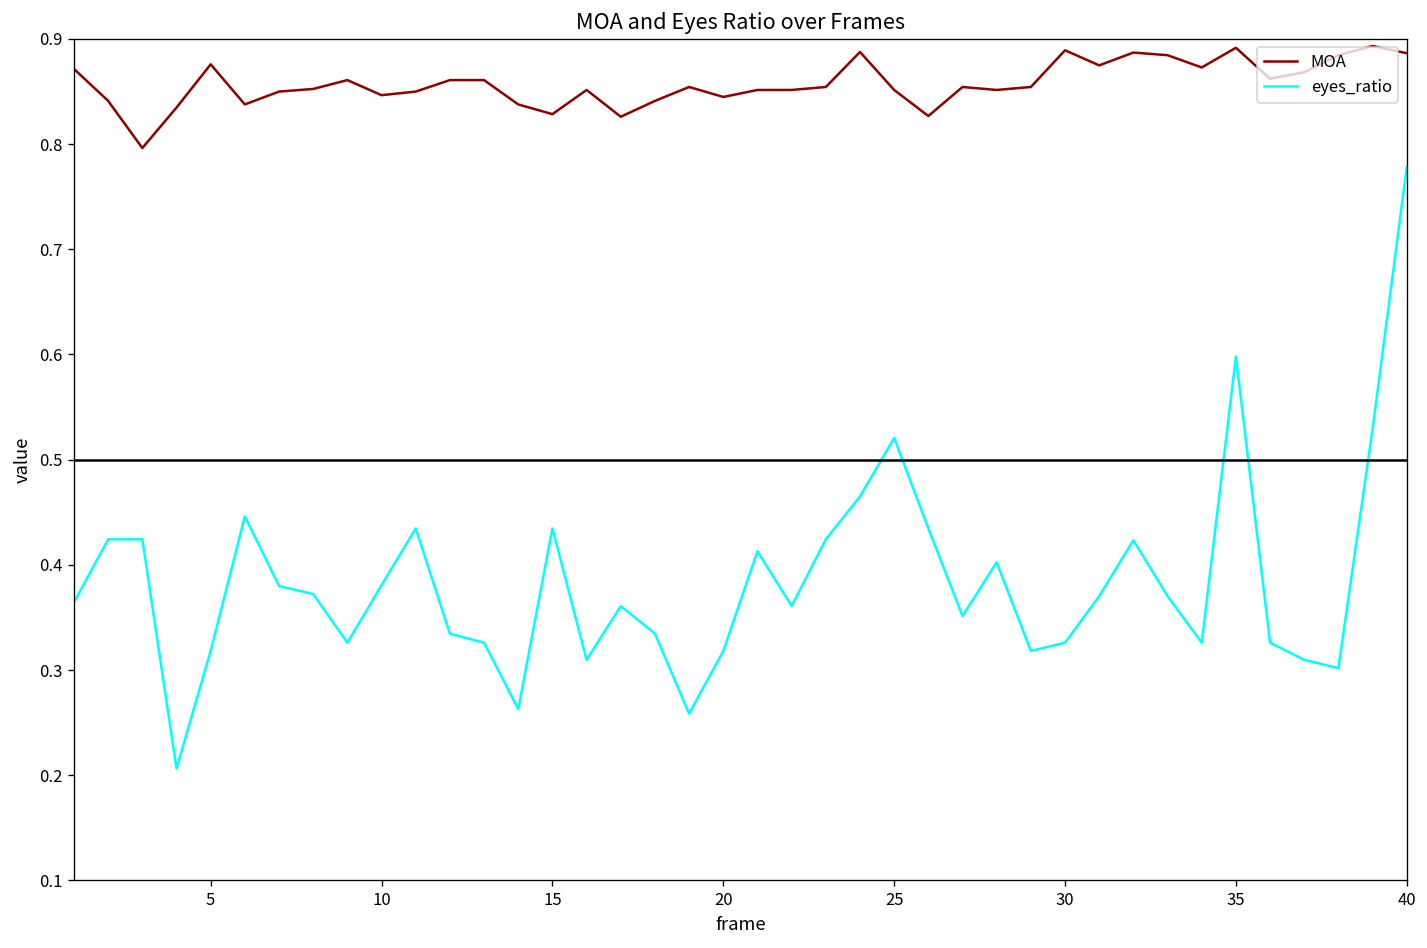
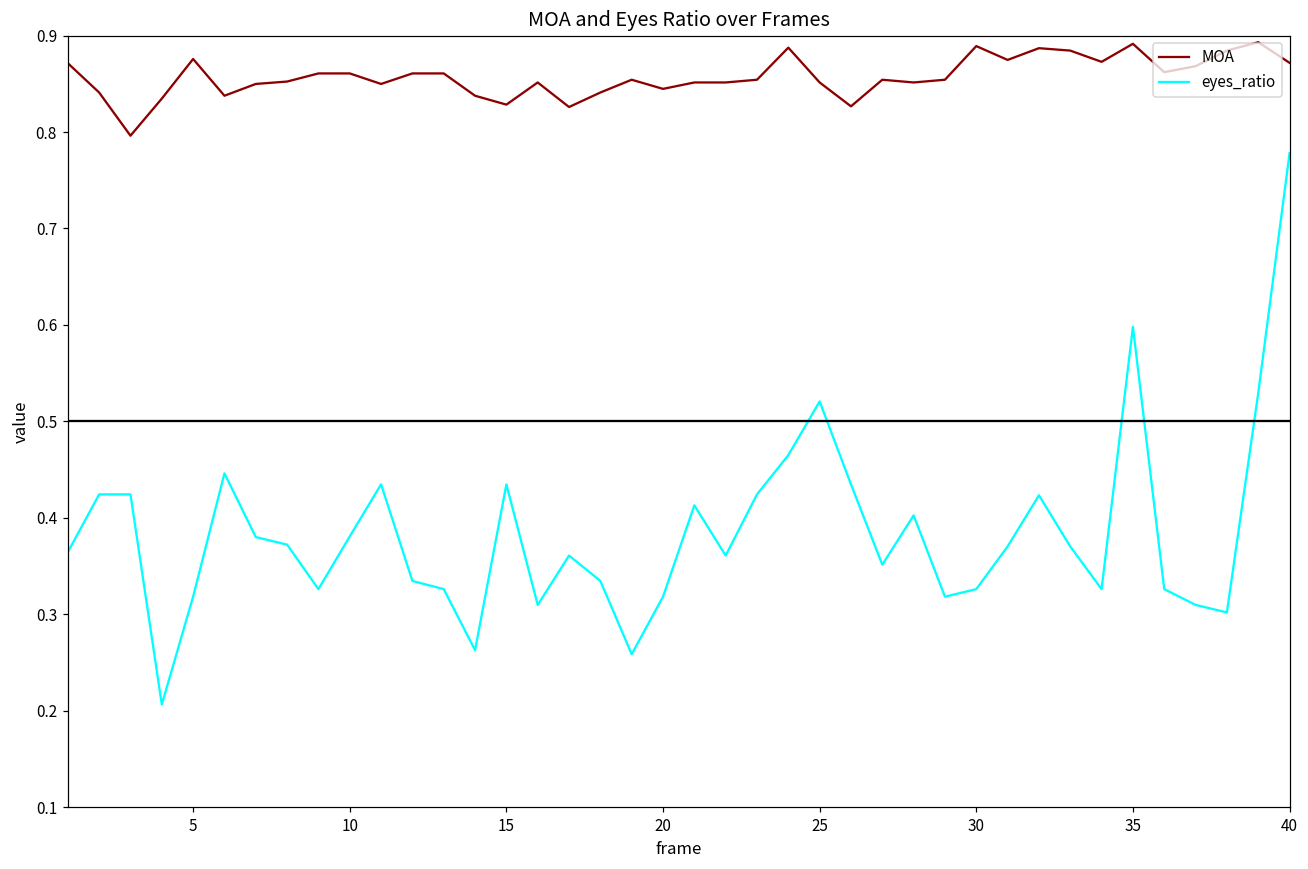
MOA, 10: 0.85 -> 0.86
MOA, 40: 0.89 -> 0.87
